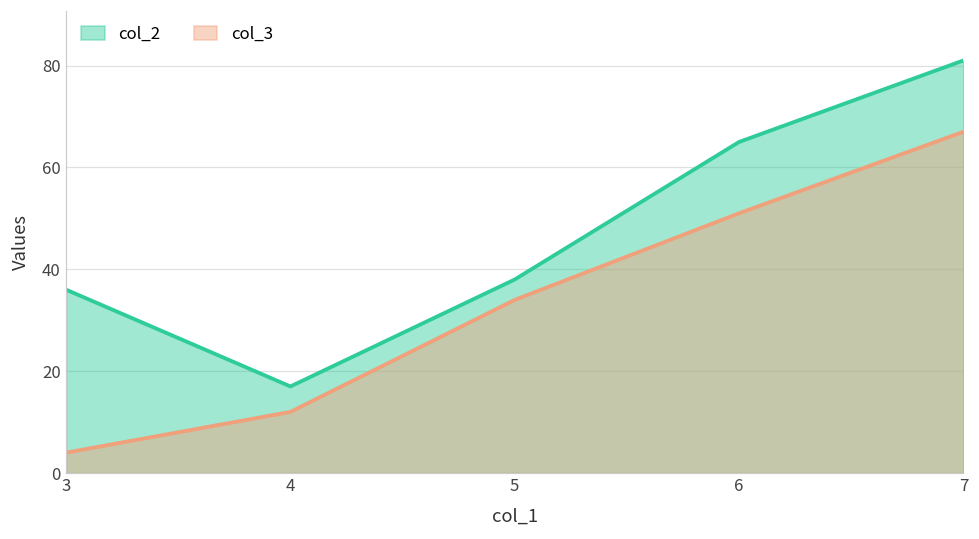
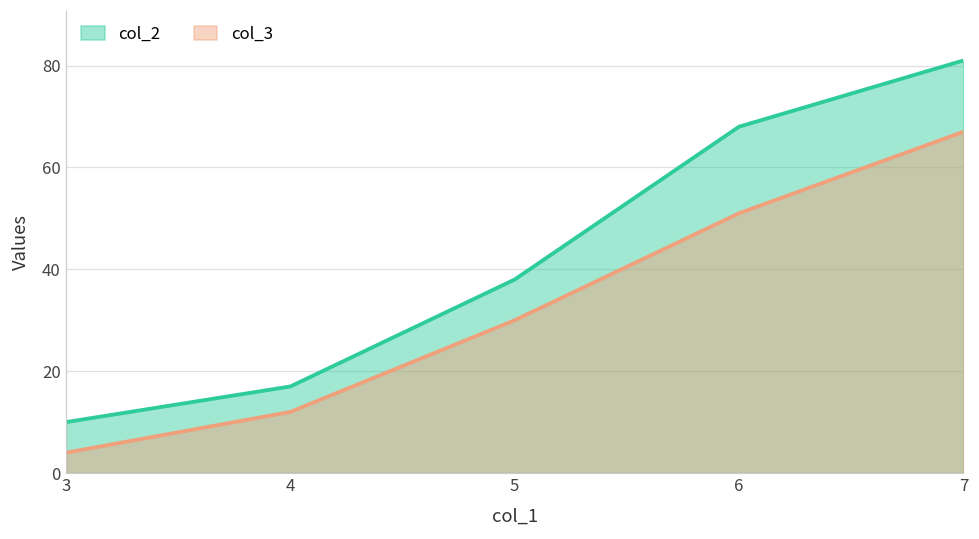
col_2, 3: 36 -> 10
col_3, 5: 34 -> 30
col_2, 6: 65 -> 68
